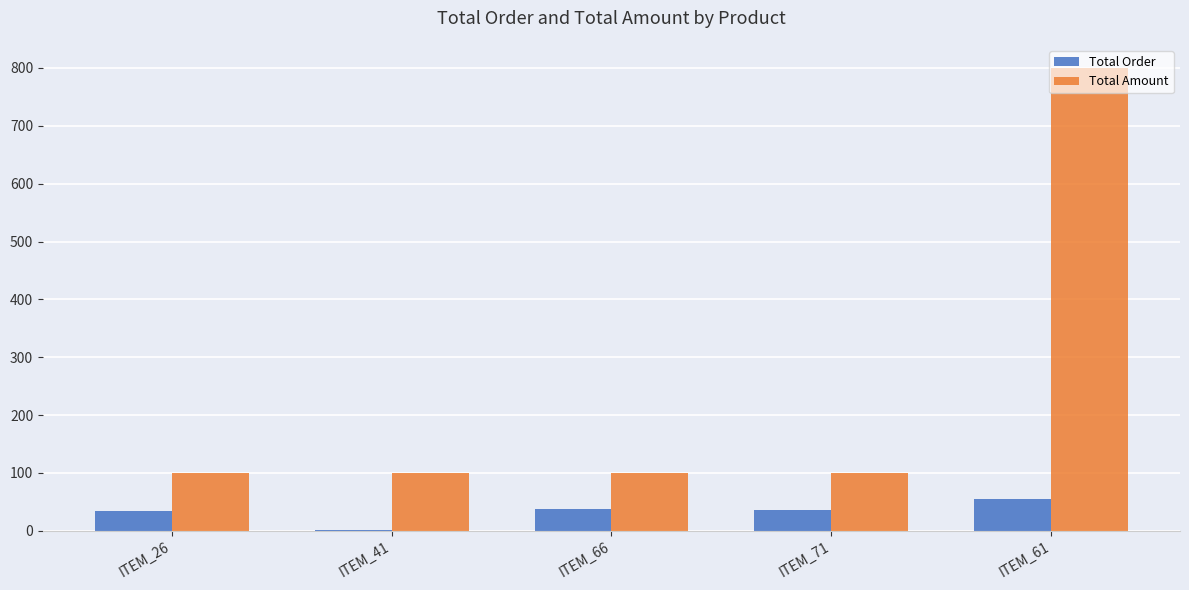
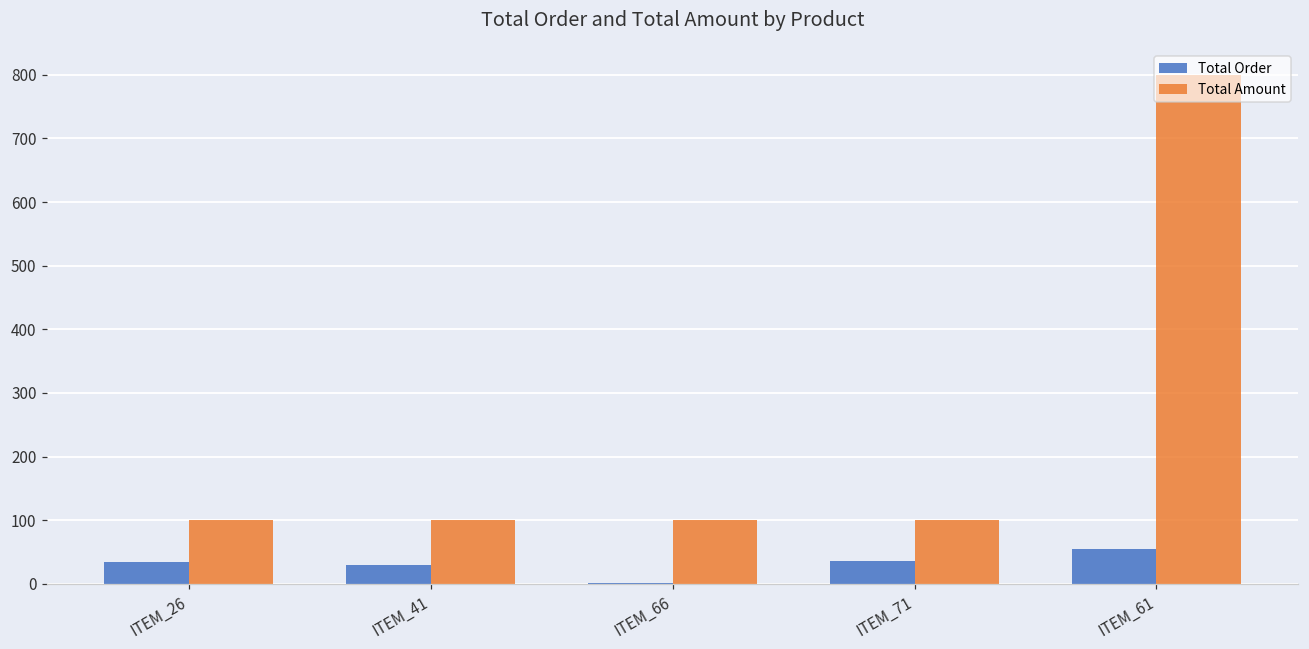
Total Order, ITEM_41: 0 -> 30
Total Order, ITEM_66: 40 -> 0
